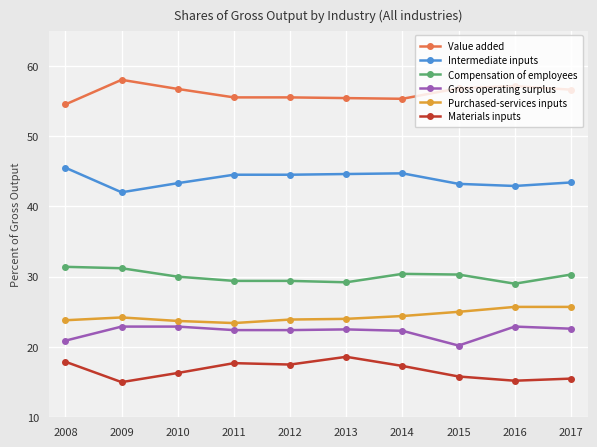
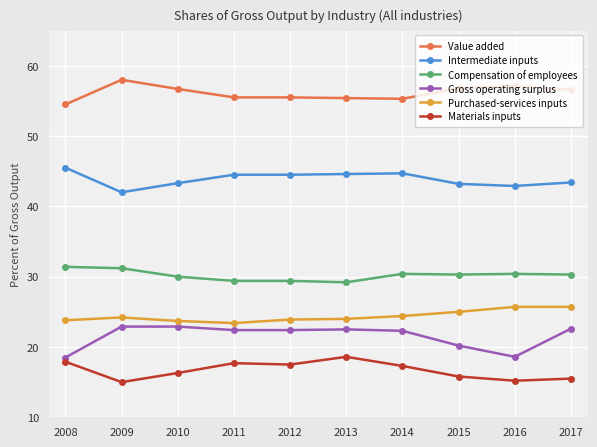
Gross operating surplus, 2008: 21 -> 19
Compensation of employees, 2016: 29 -> 30
Gross operating surplus, 2016: 23 -> 19
